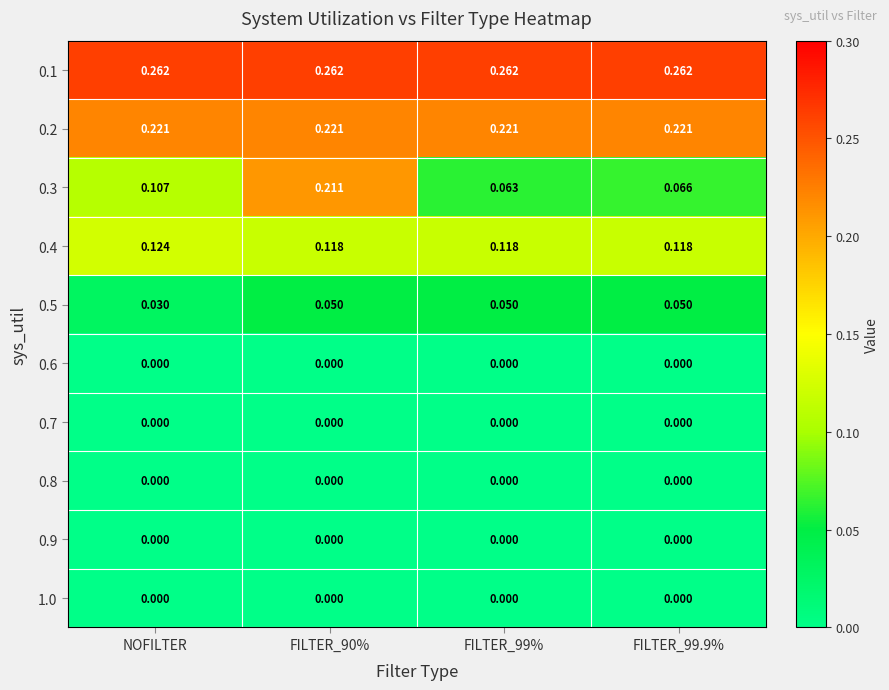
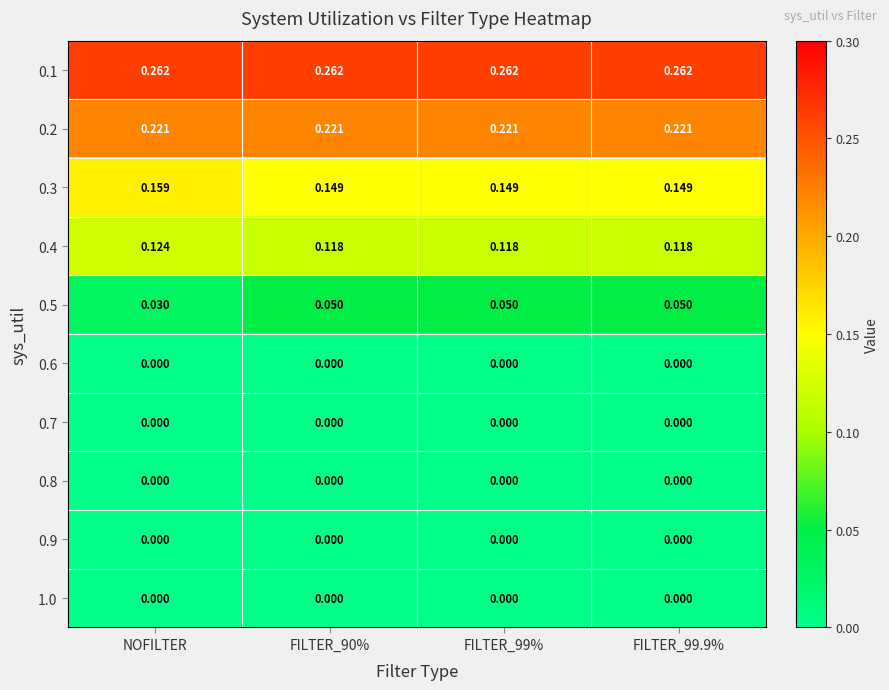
0.3, NOFILTER: 0.107 -> 0.159
0.3, FILTER_90%: 0.211 -> 0.149
0.3, FILTER_99%: 0.063 -> 0.149
0.3, FILTER_99.9%: 0.066 -> 0.149
